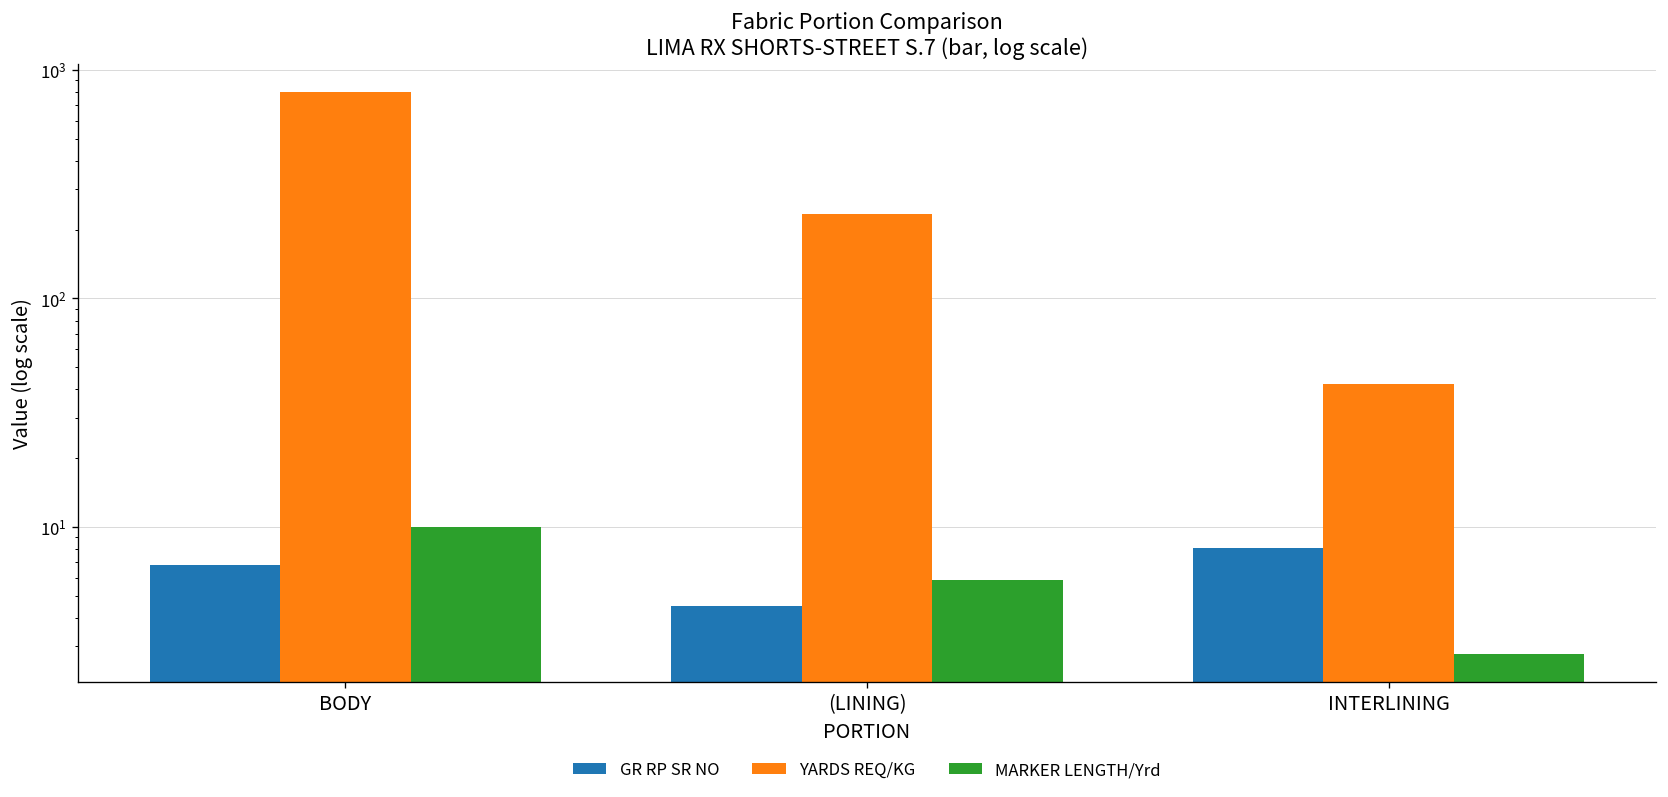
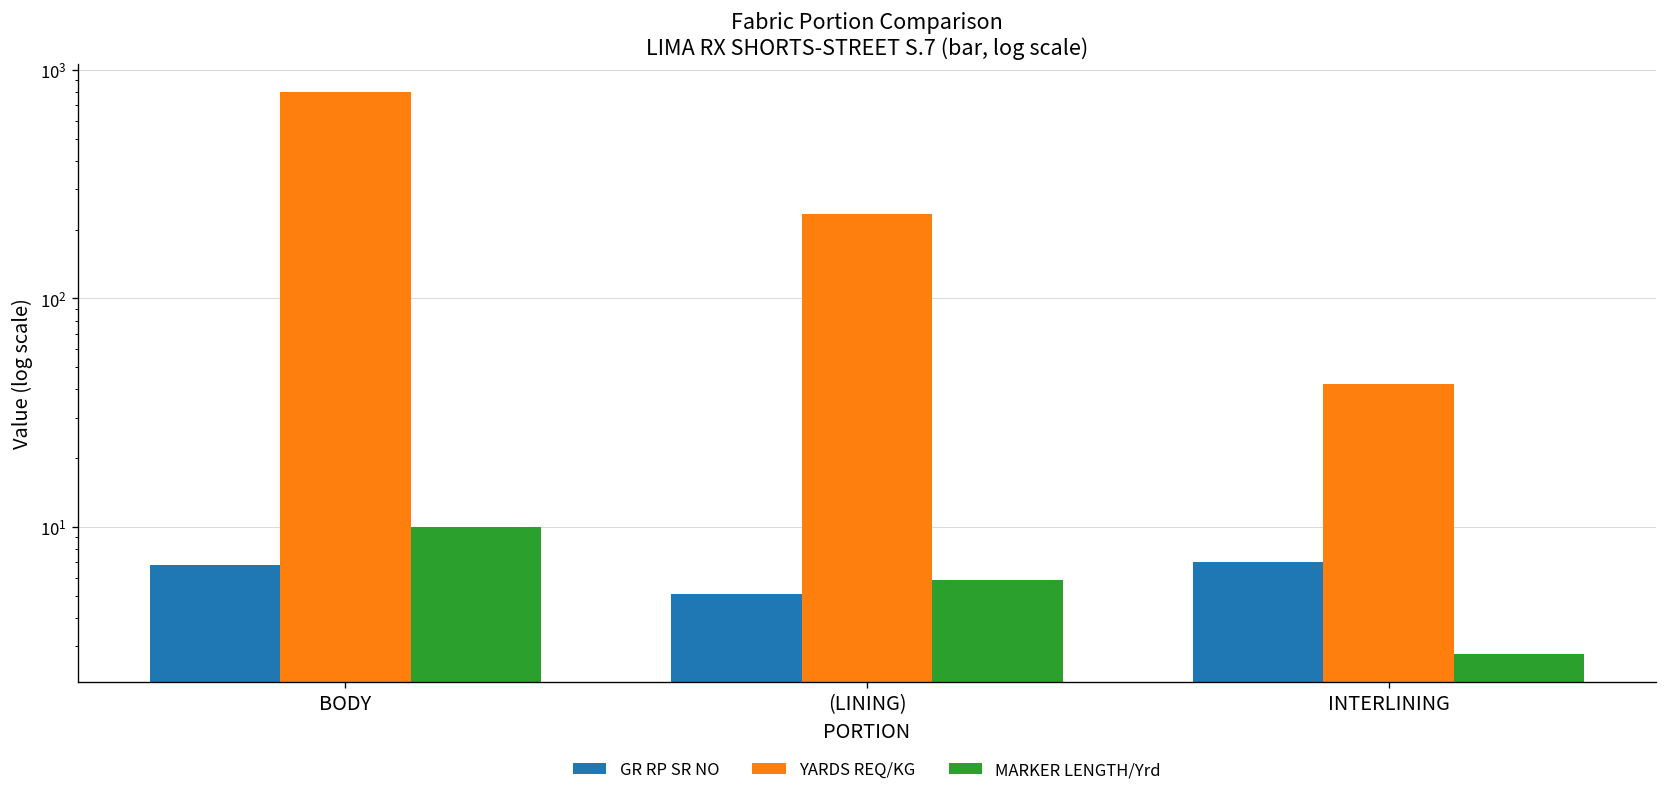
GR RP SR NO, (LINING): 4.5 -> 5.1
GR RP SR NO, INTERLINING: 8.1 -> 7.0
